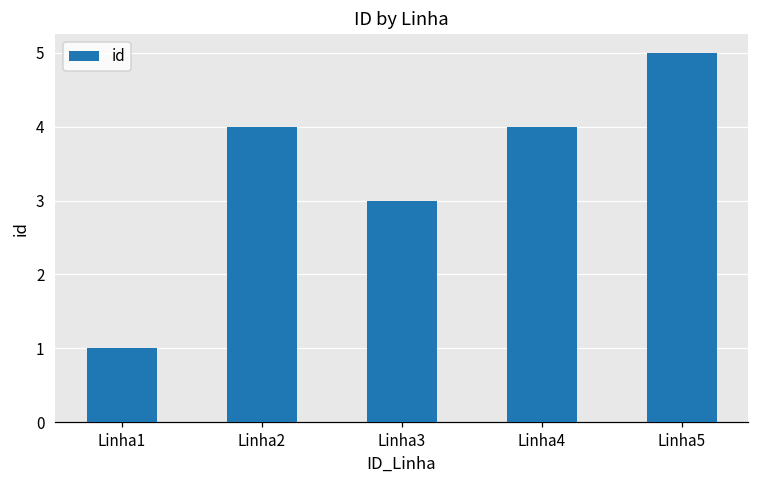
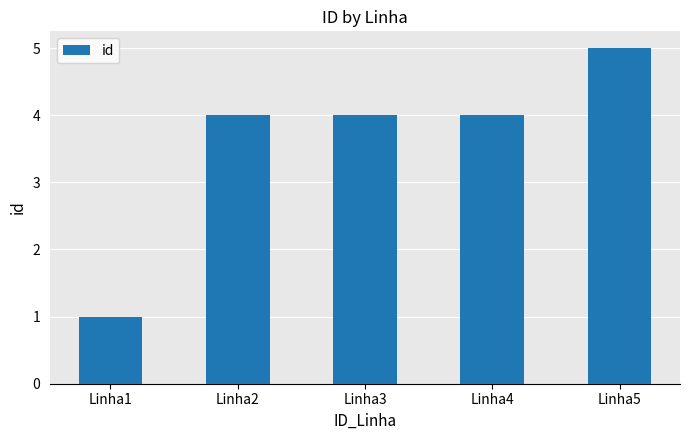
Linha3: 3 -> 4
